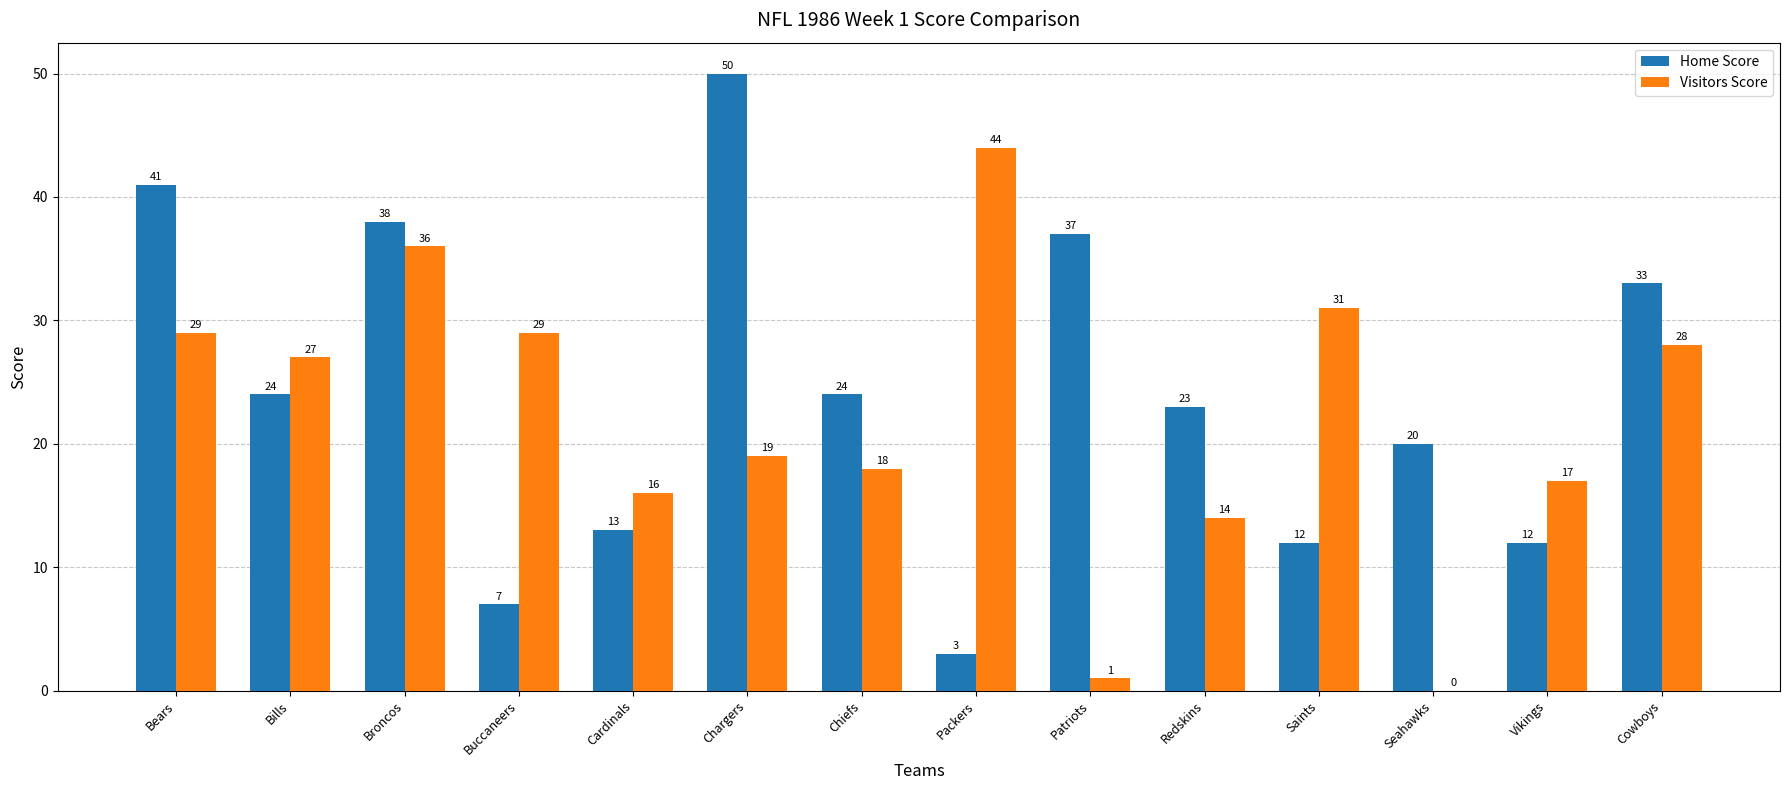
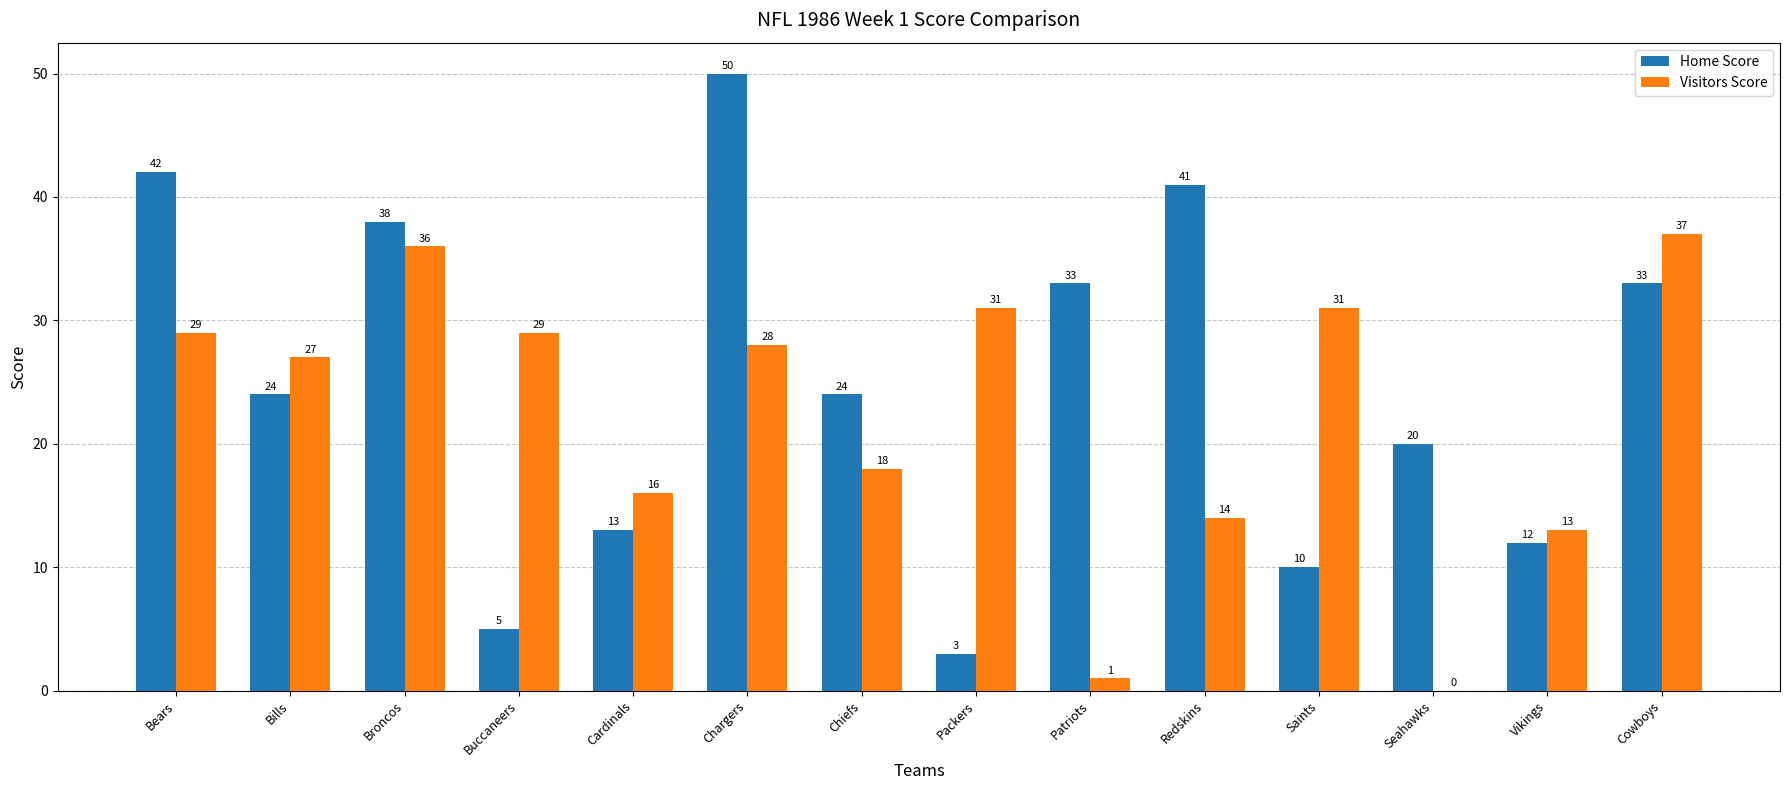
Home Score, Bears: 41 -> 42
Home Score, Buccaneers: 7 -> 5
Visitors Score, Chargers: 19 -> 28
Visitors Score, Packers: 44 -> 31
Home Score, Patriots: 37 -> 33
Home Score, Redskins: 23 -> 41
Home Score, Saints: 12 -> 10
Visitors Score, Vikings: 17 -> 13
Visitors Score, Cowboys: 28 -> 37
